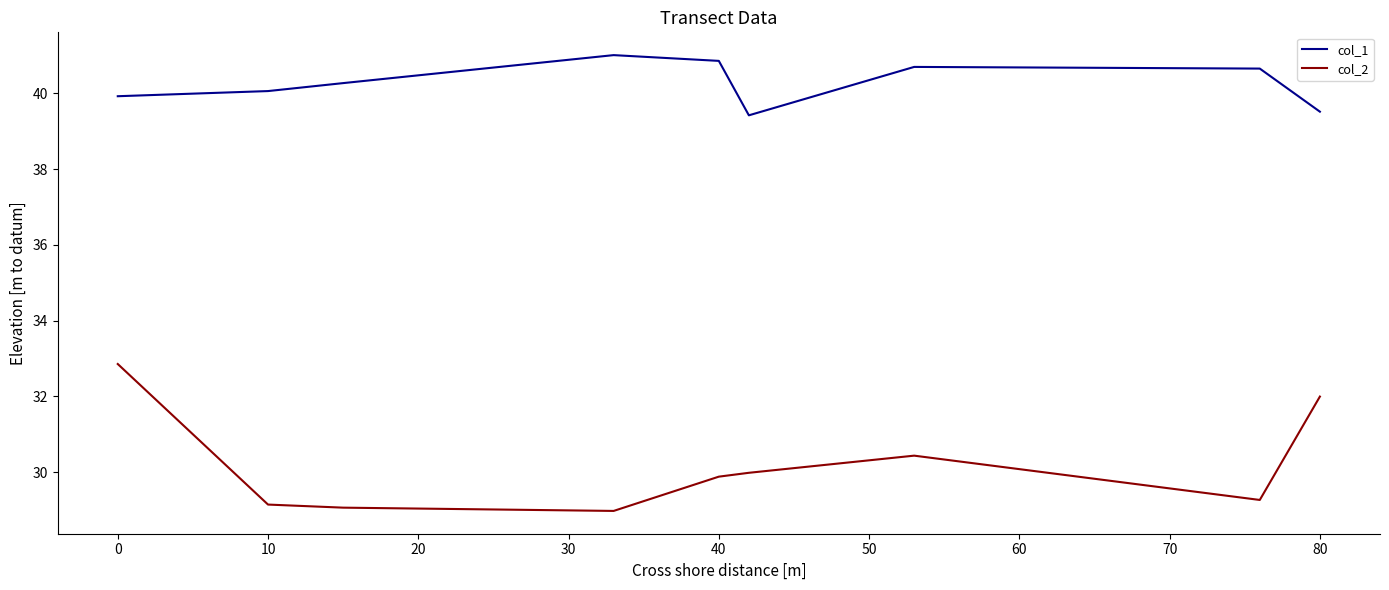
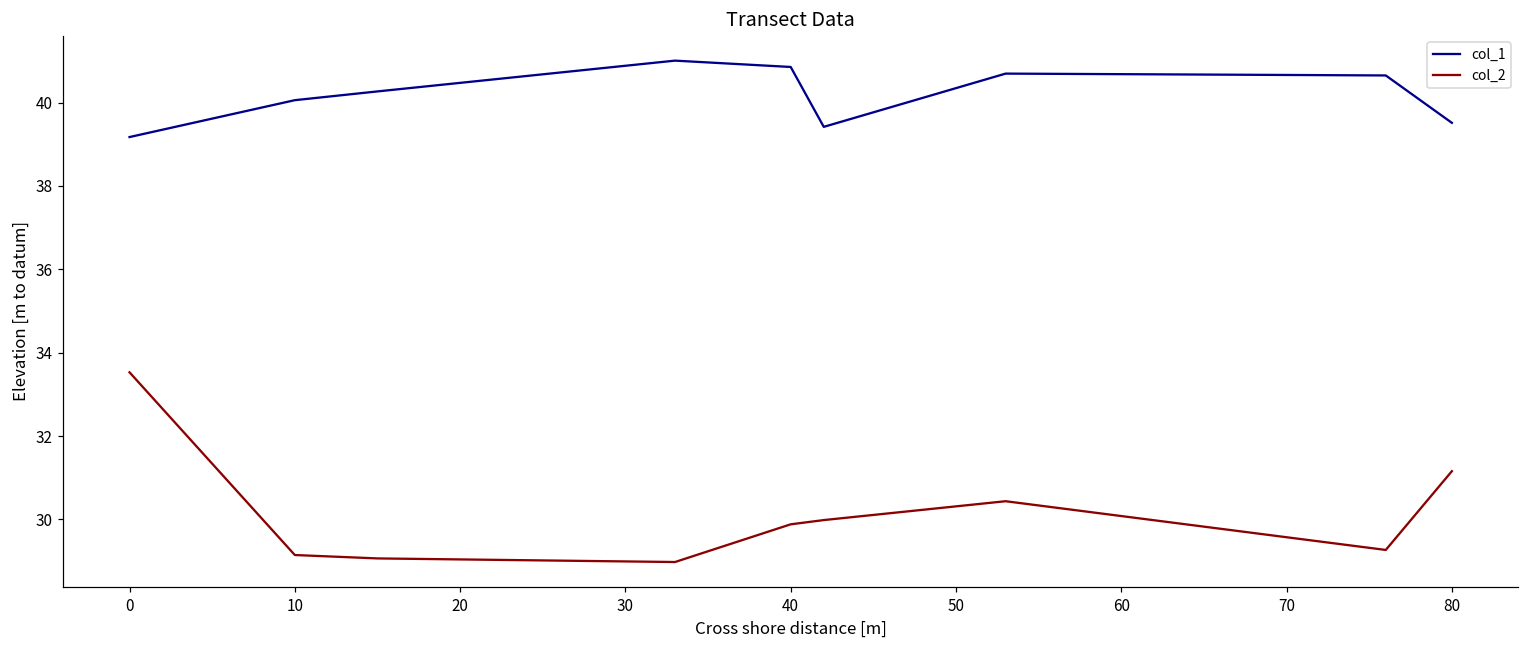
col_1, 0: 39.9 -> 39.2
col_2, 0: 32.9 -> 33.5
col_2, 80: 32.0 -> 31.2
